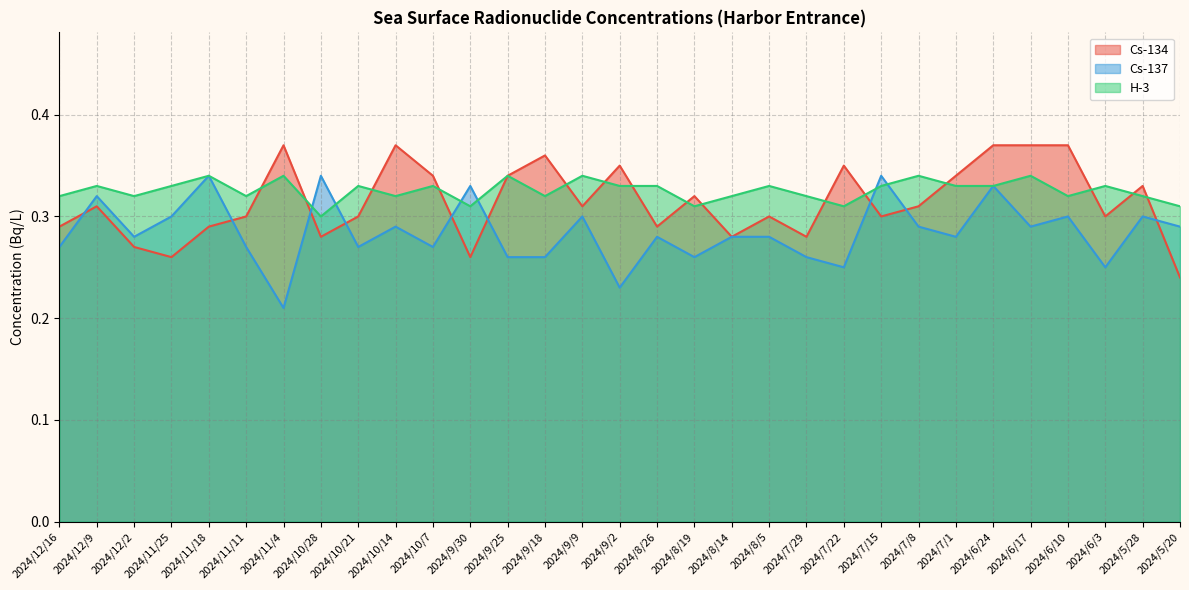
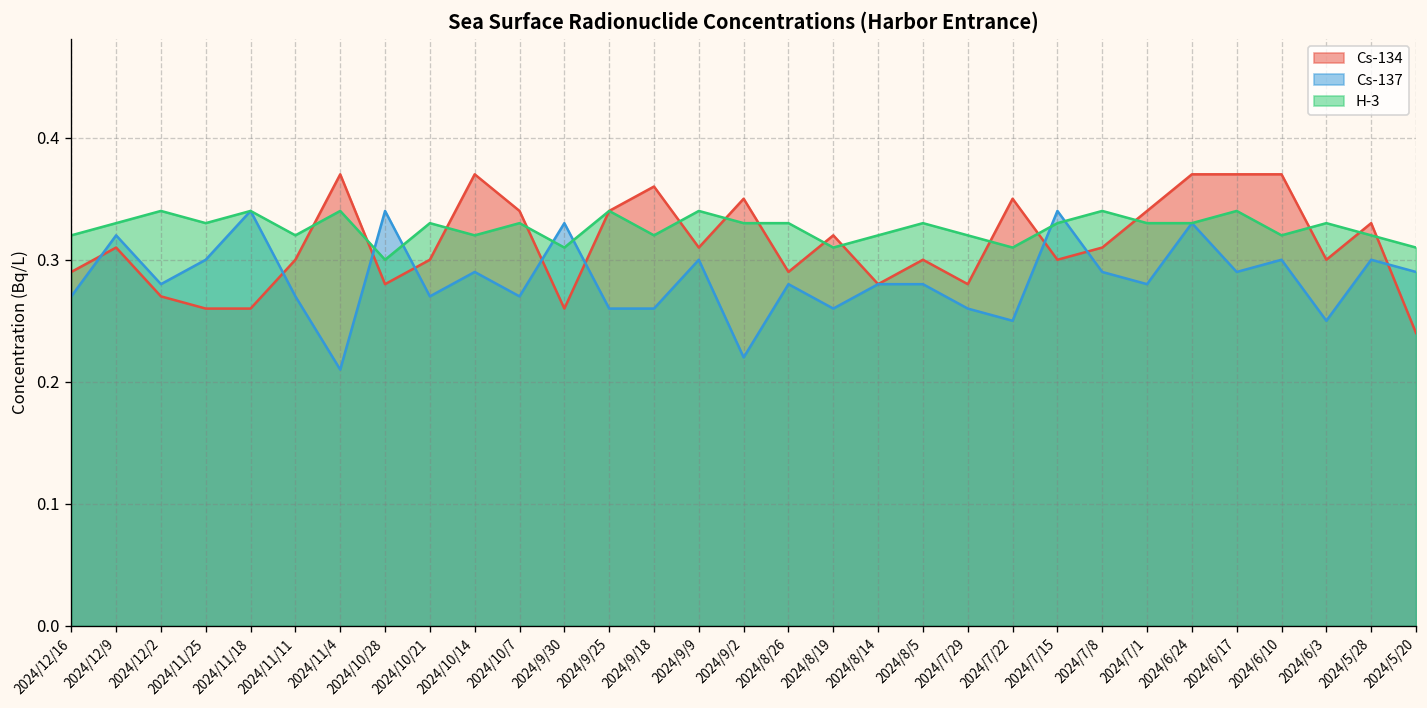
H-3, 2024/12/2: 0.32 -> 0.34
Cs-134, 2024/11/18: 0.29 -> 0.26
Cs-137, 2024/9/2: 0.23 -> 0.22
